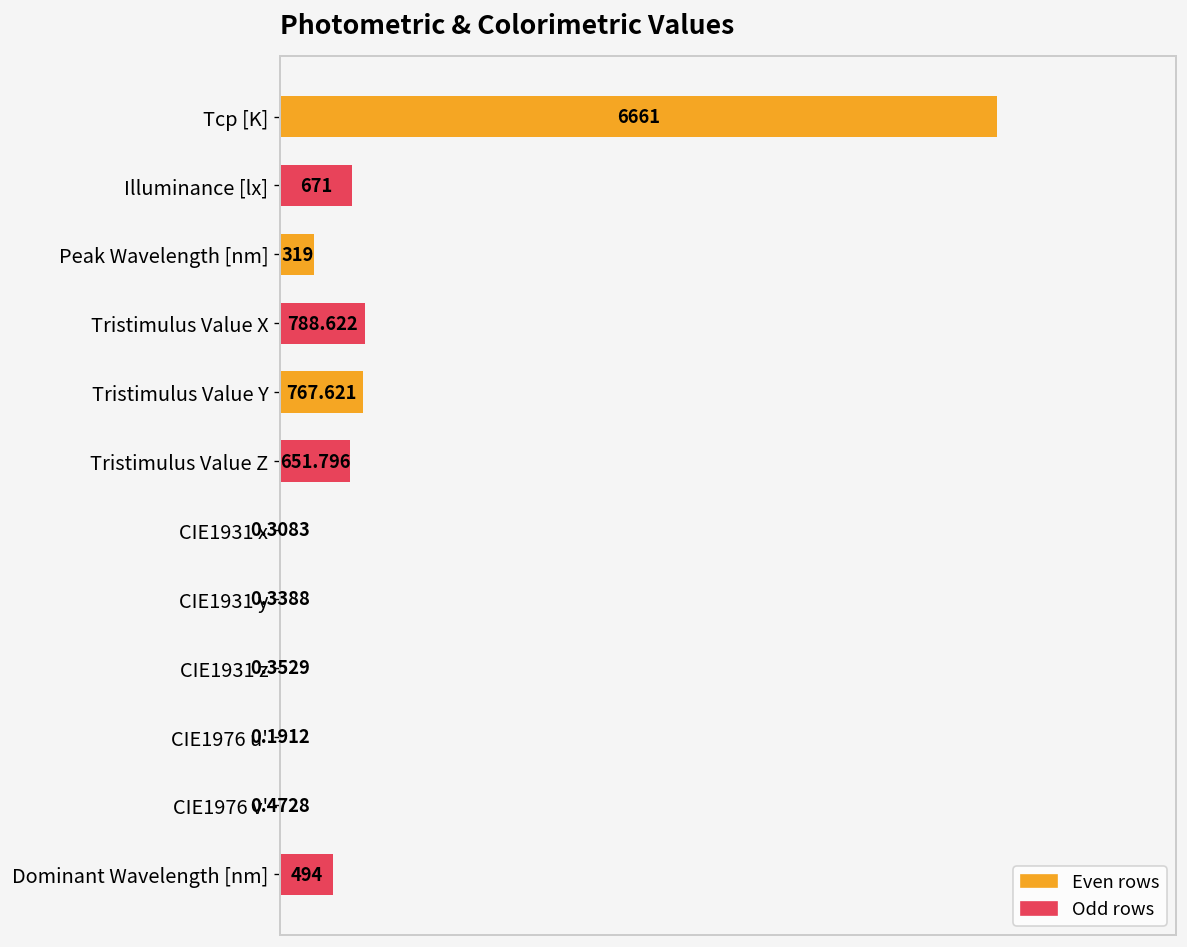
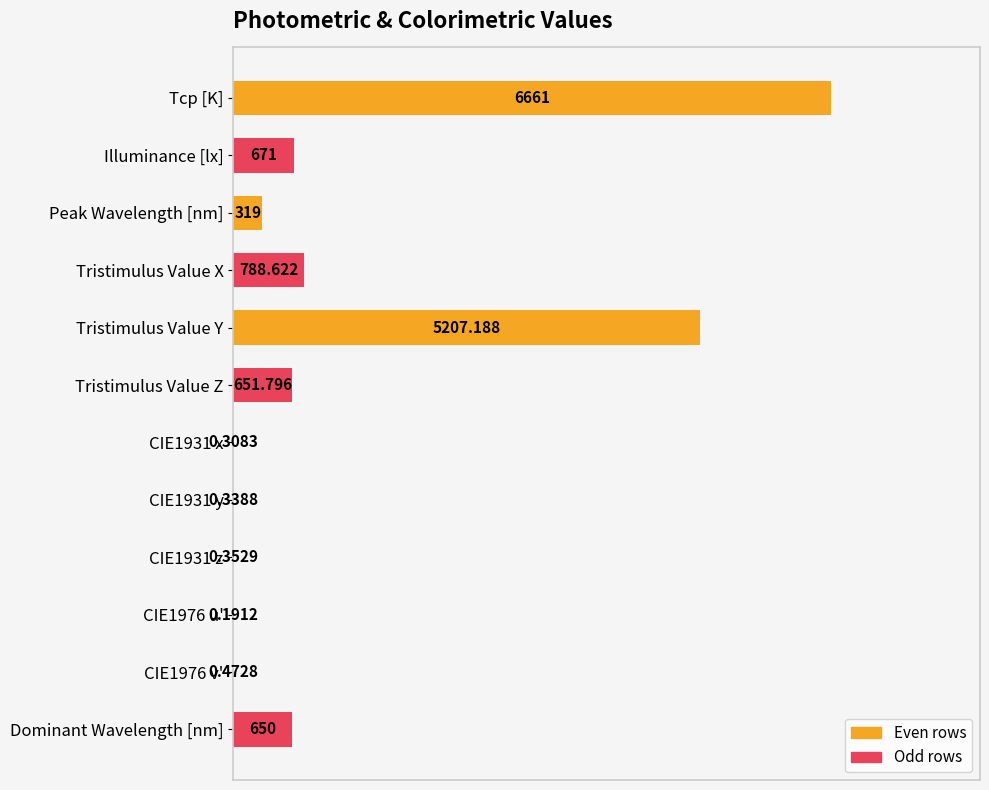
Tristimulus Value Y: 767.621 -> 5207.188
Dominant Wavelength [nm]: 494 -> 650
